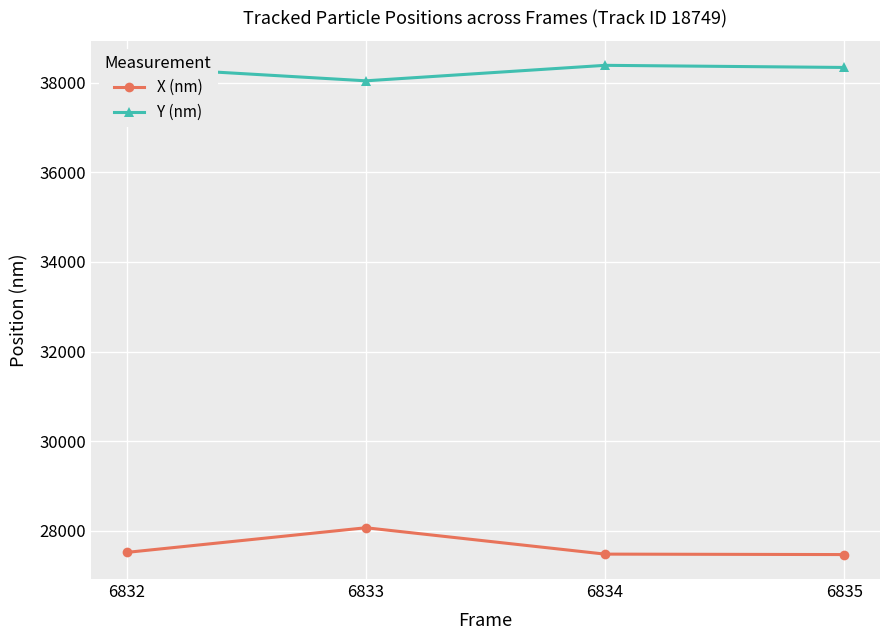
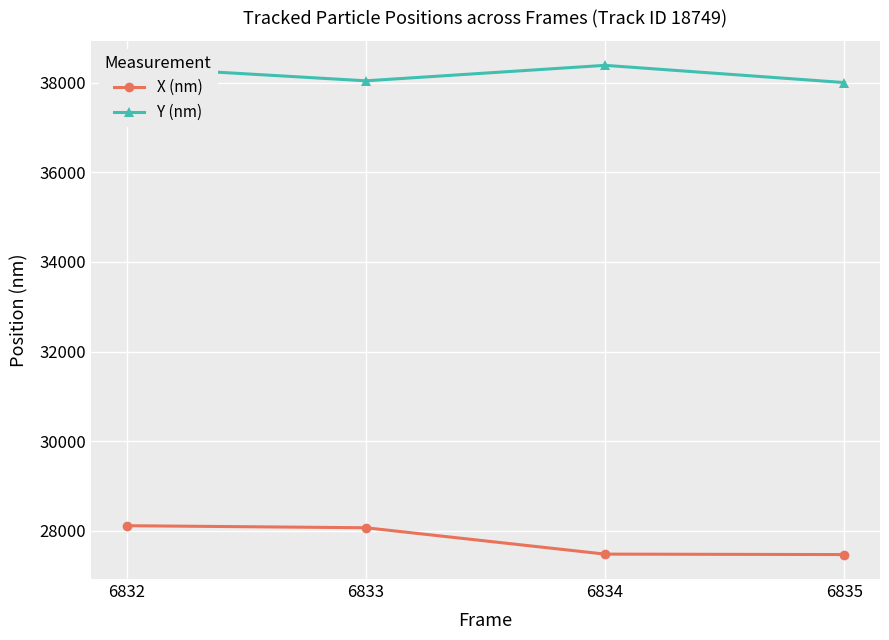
X (nm), 6832: 27500 -> 28100
Y (nm), 6835: 38300 -> 38000
